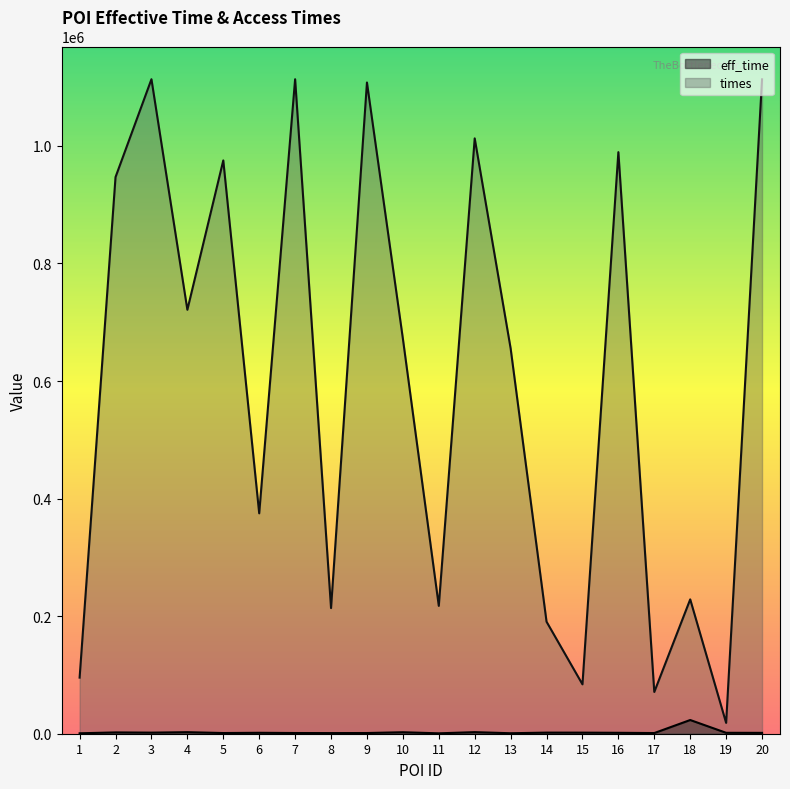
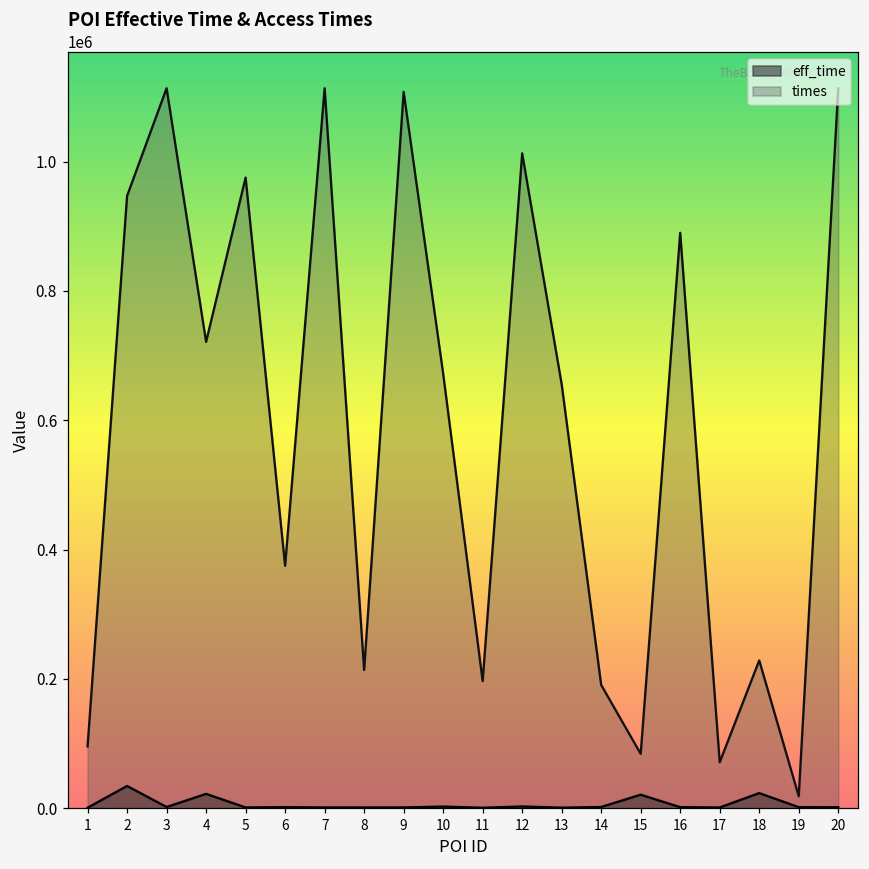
eff_time, 2: 0 -> 30000
eff_time, 4: 0 -> 20000
times, 11: 220000 -> 200000
eff_time, 15: 0 -> 20000
times, 16: 990000 -> 890000
